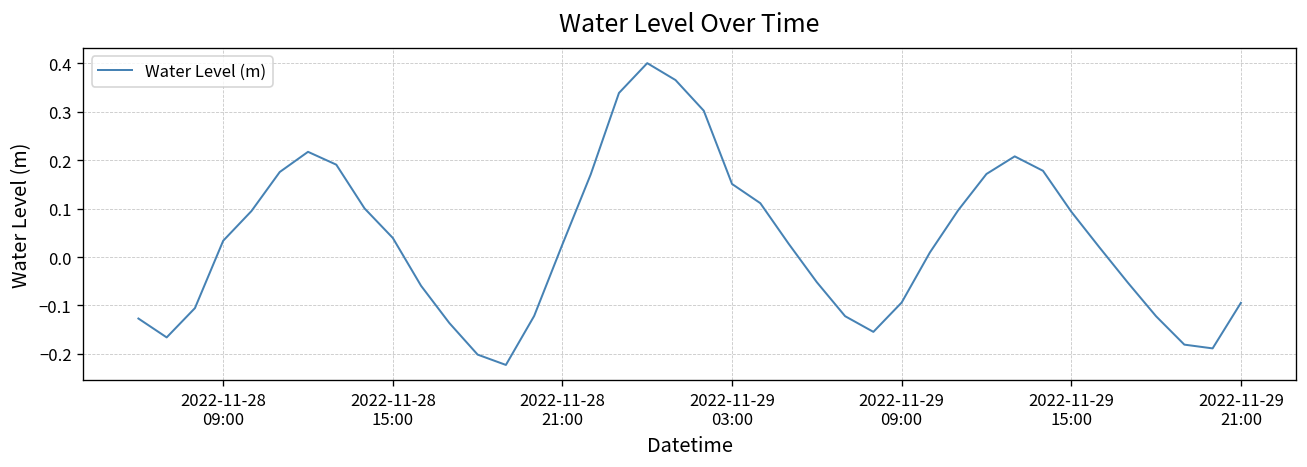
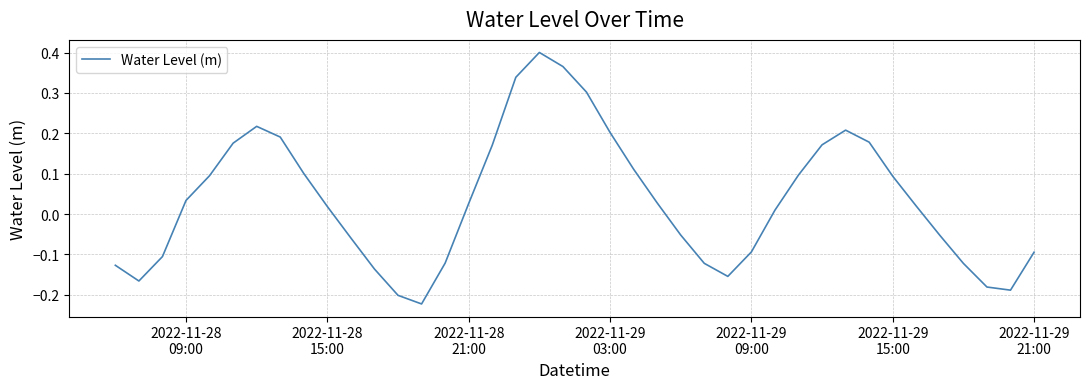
2022-11-28 15:00: 0.04 -> 0.02
2022-11-29 03:00: 0.15 -> 0.20
